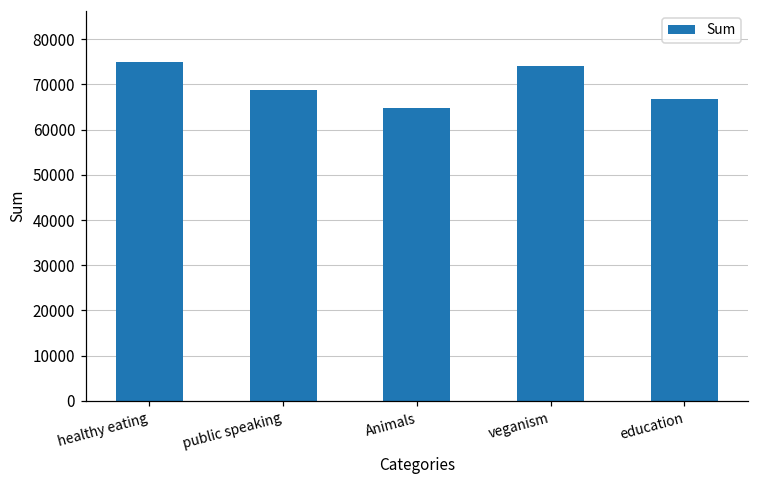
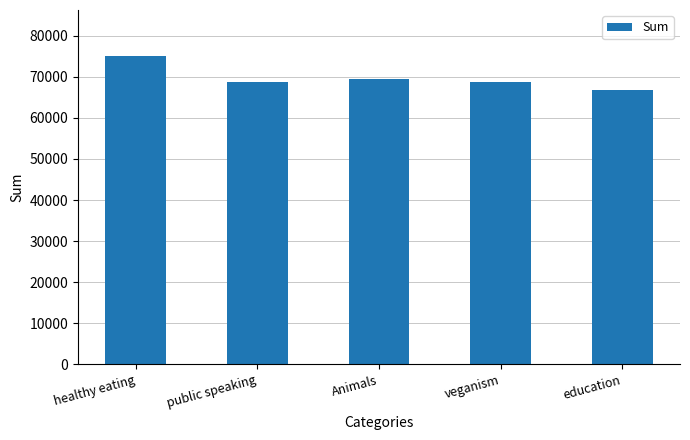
Animals: 65000 -> 69000
veganism: 74000 -> 69000
